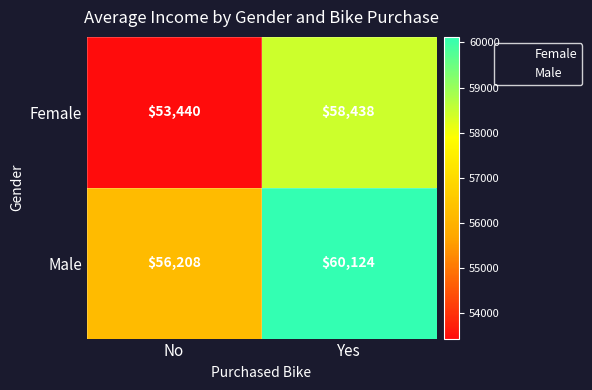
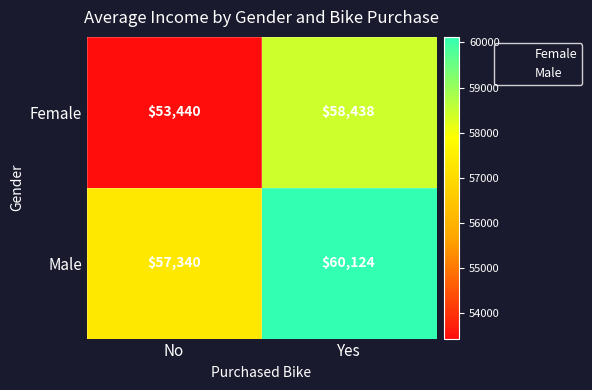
Male, No: $56,208 -> $57,340
